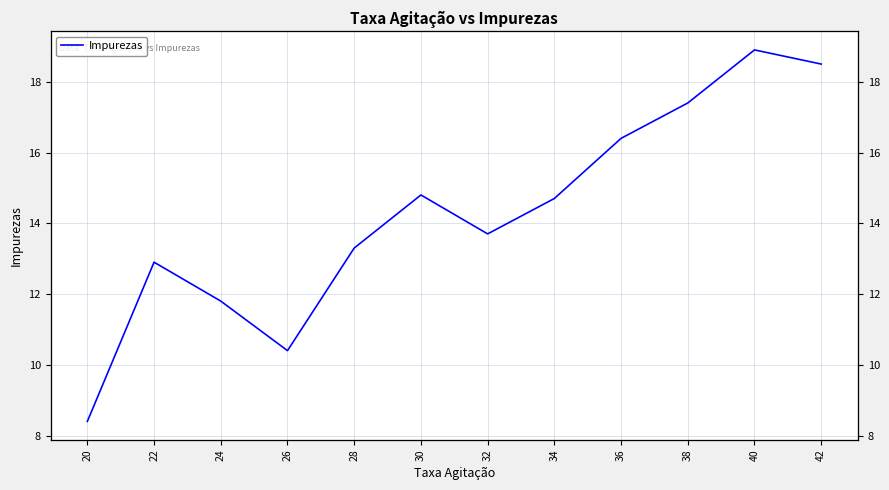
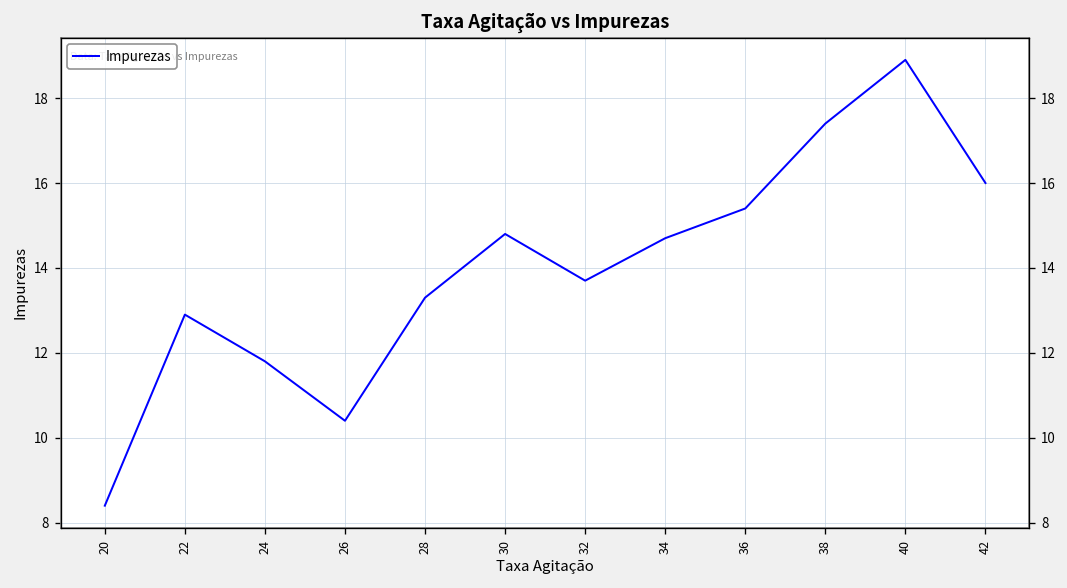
36: 16.4 -> 15.4
42: 18.5 -> 16.0
